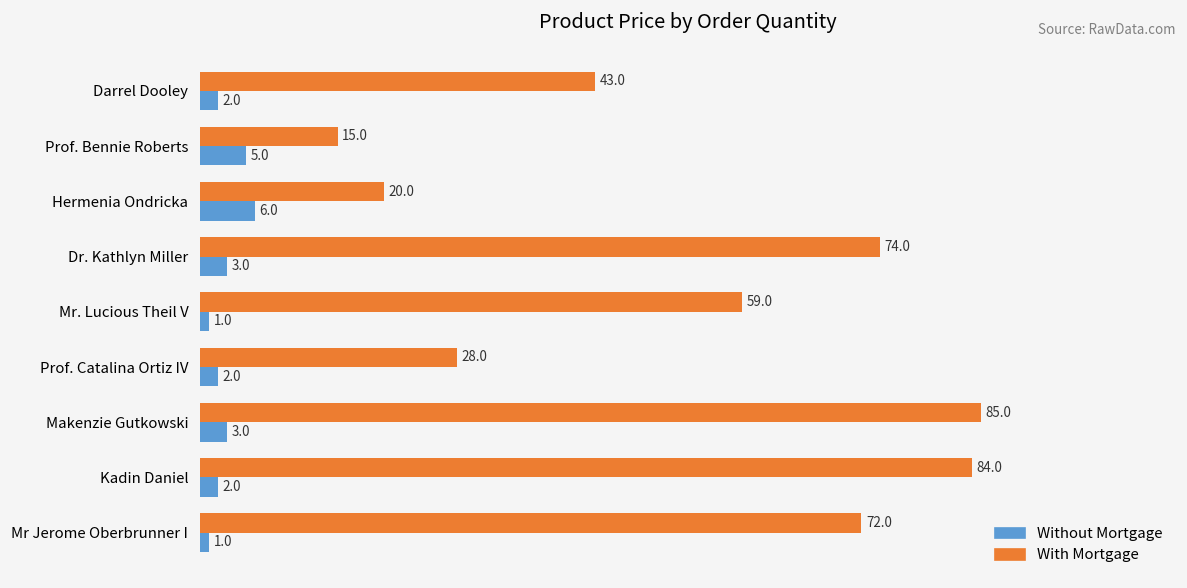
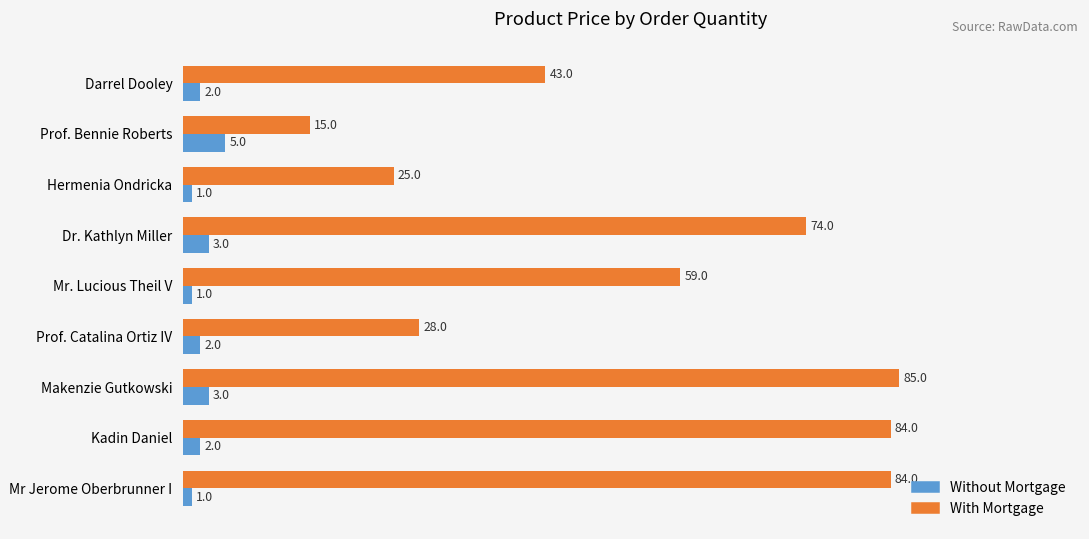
With Mortgage, Hermenia Ondricka: 20.0 -> 25.0
Without Mortgage, Hermenia Ondricka: 6.0 -> 1.0
With Mortgage, Mr Jerome Oberbrunner I: 72.0 -> 84.0
